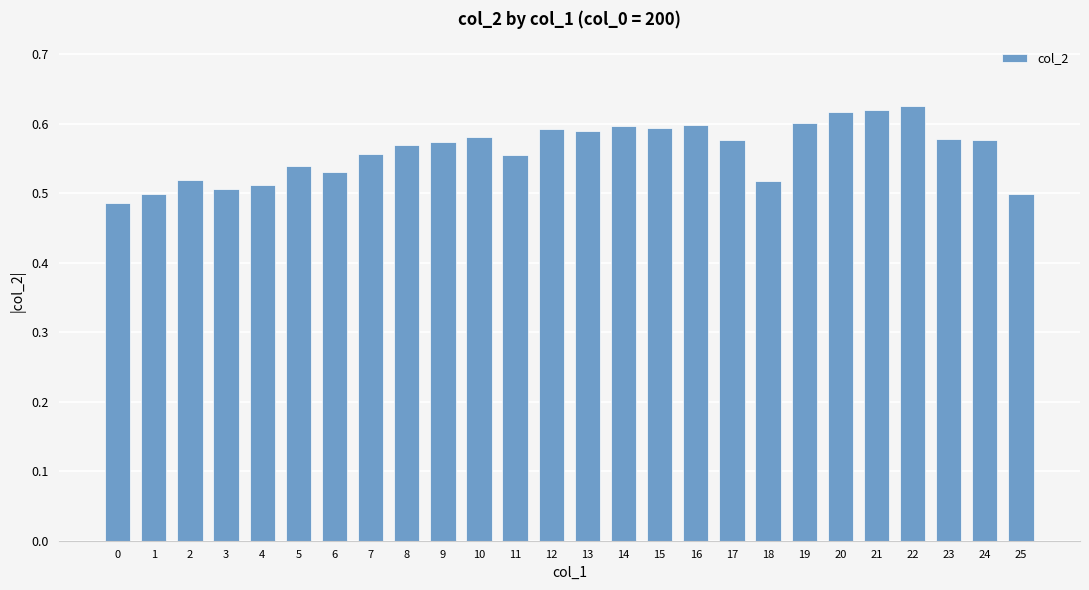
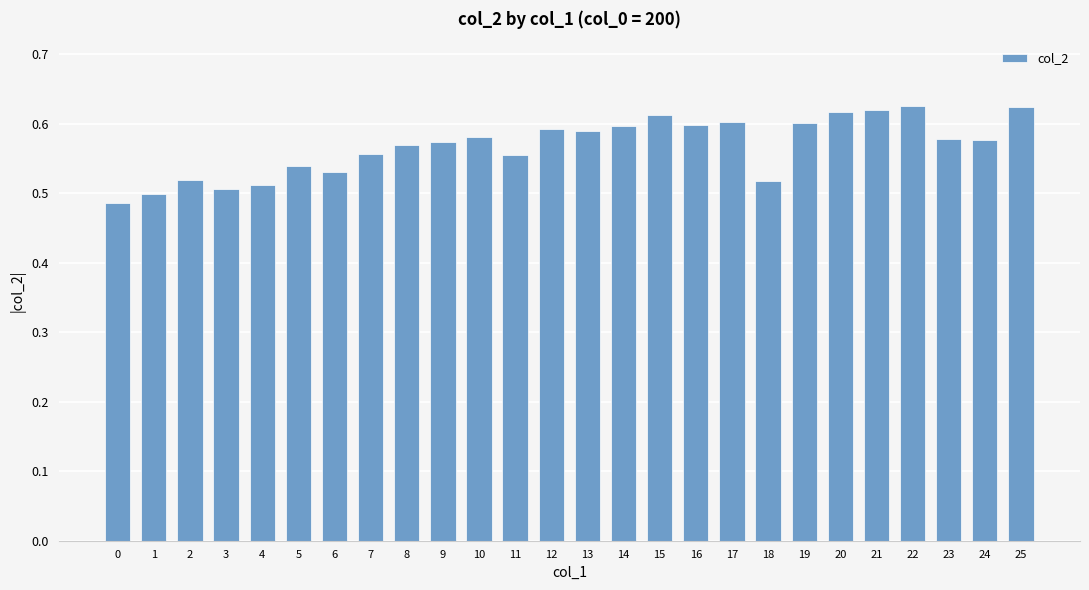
15: 0.59 -> 0.61
17: 0.58 -> 0.60
25: 0.50 -> 0.62
